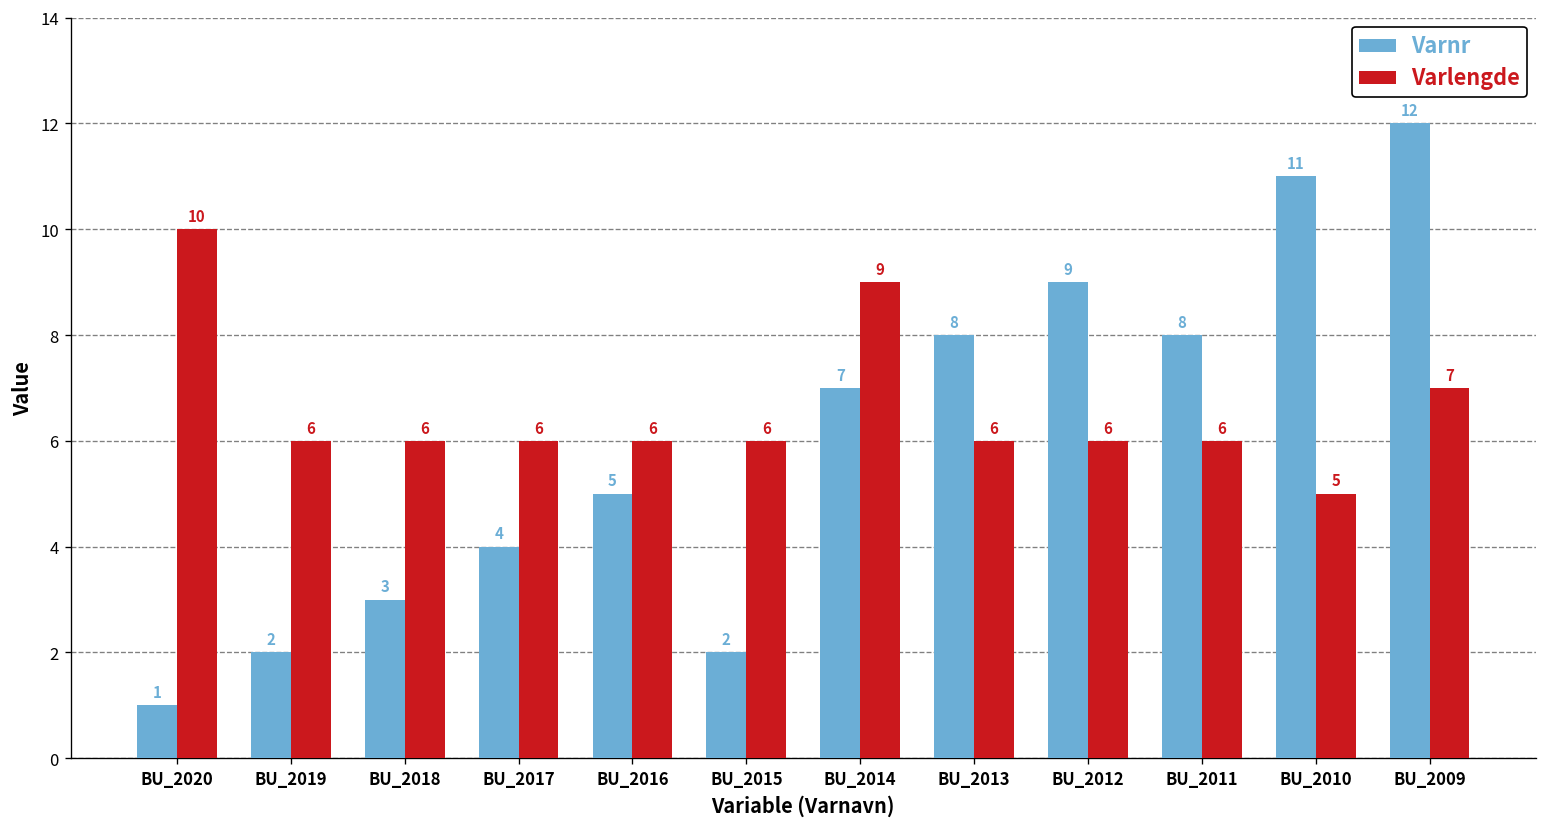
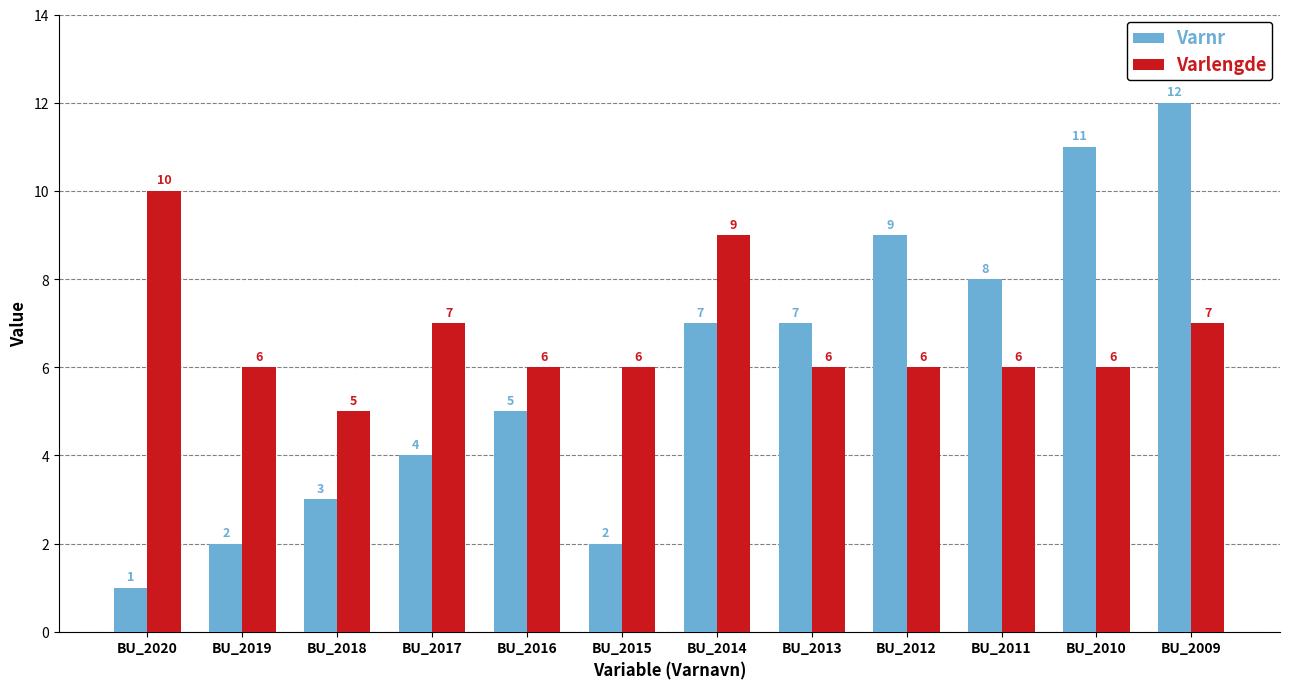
Varlengde, BU_2018: 6 -> 5
Varlengde, BU_2017: 6 -> 7
Varnr, BU_2013: 8 -> 7
Varlengde, BU_2010: 5 -> 6
